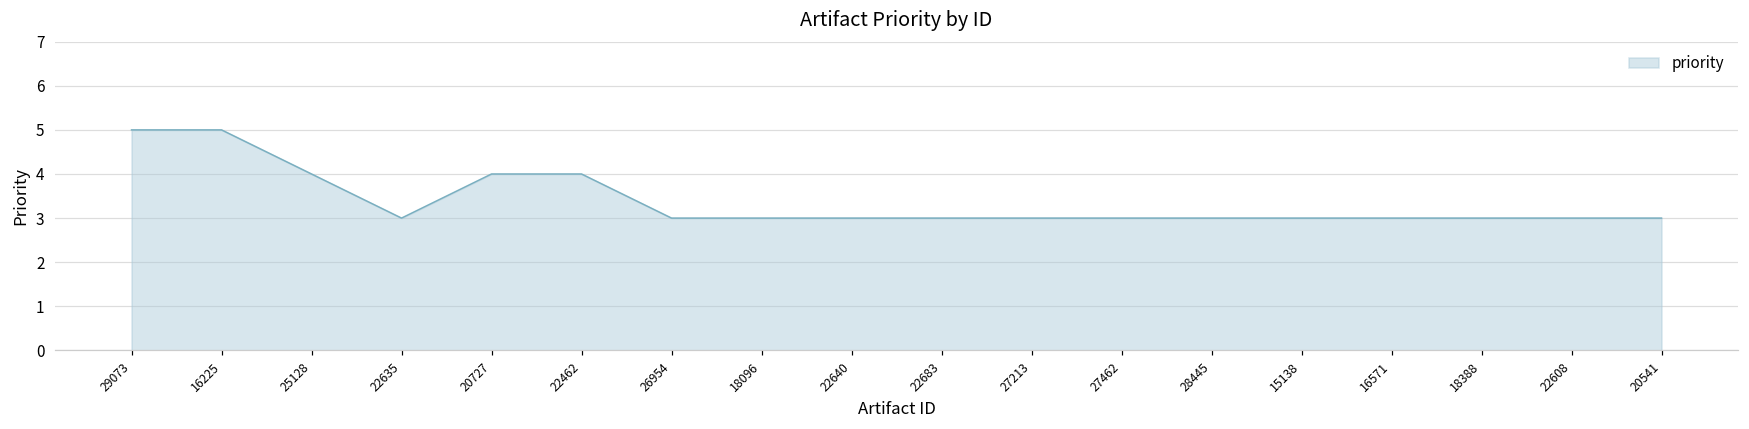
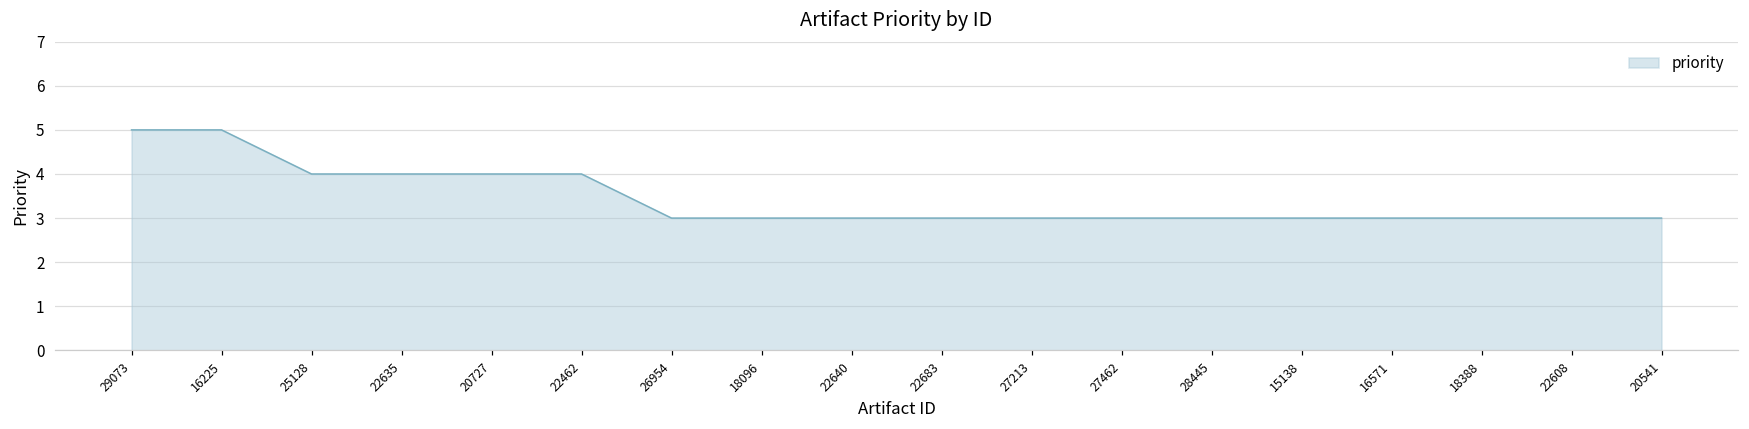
22635: 3 -> 4
